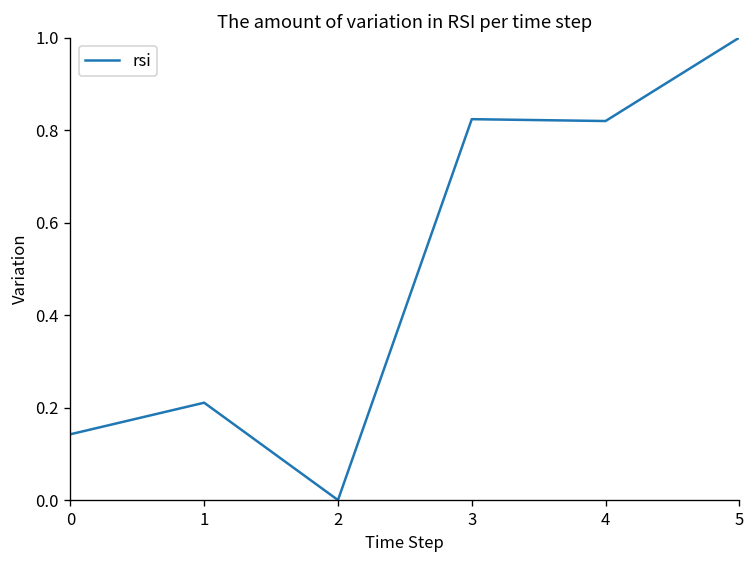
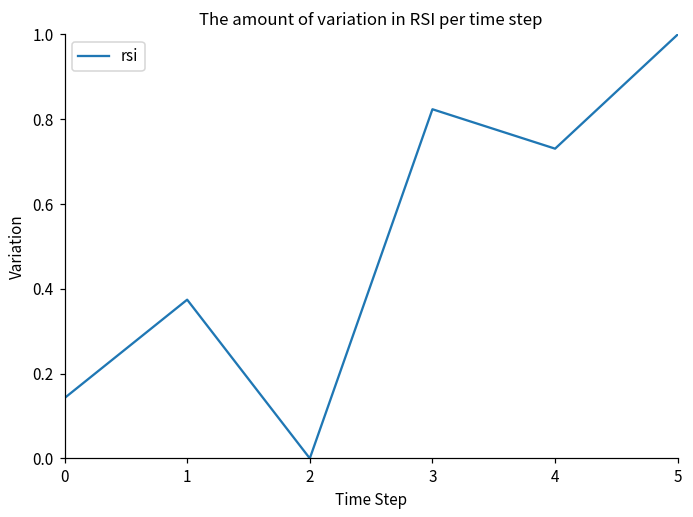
1: 0.21 -> 0.37
4: 0.82 -> 0.73
